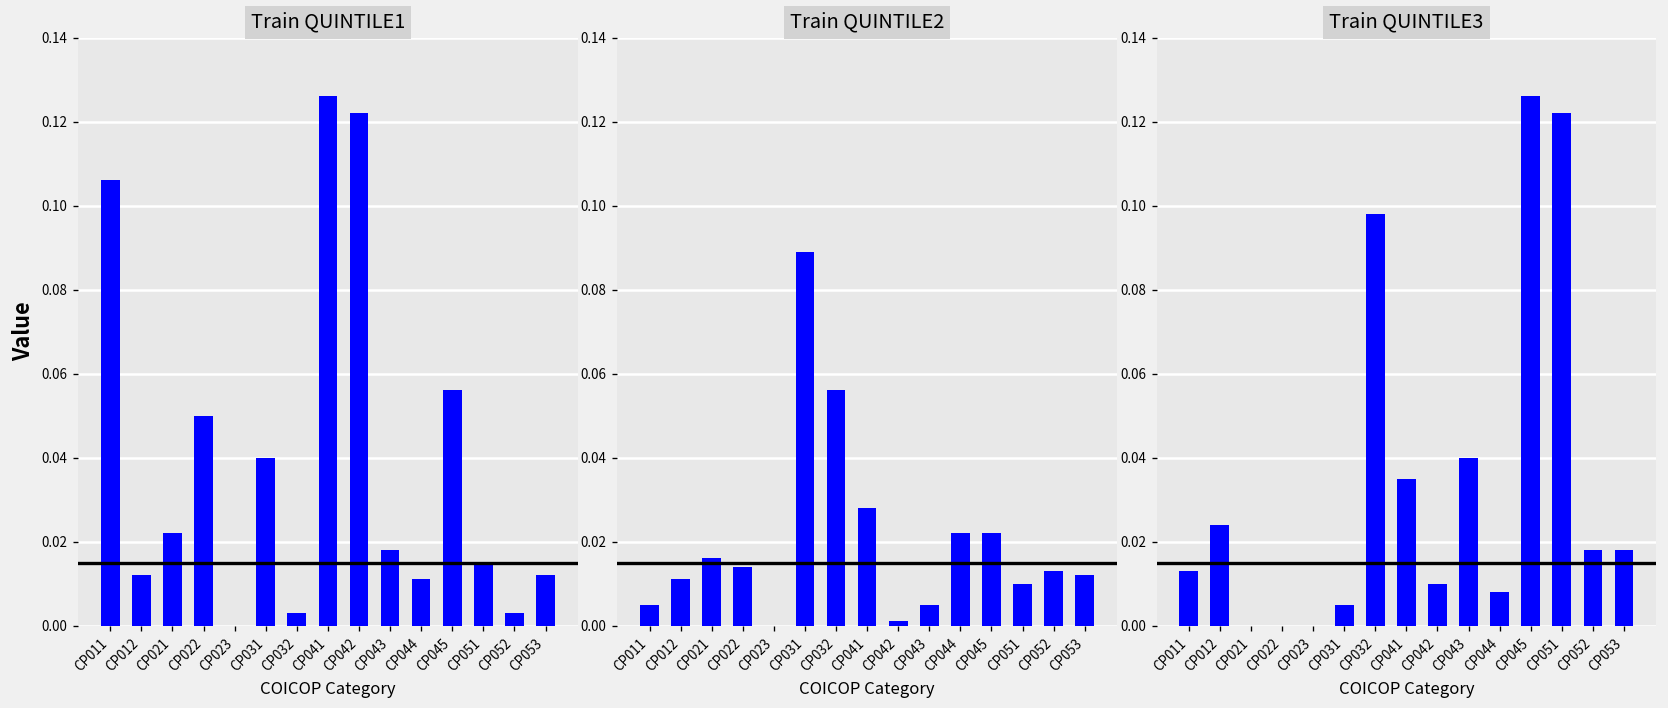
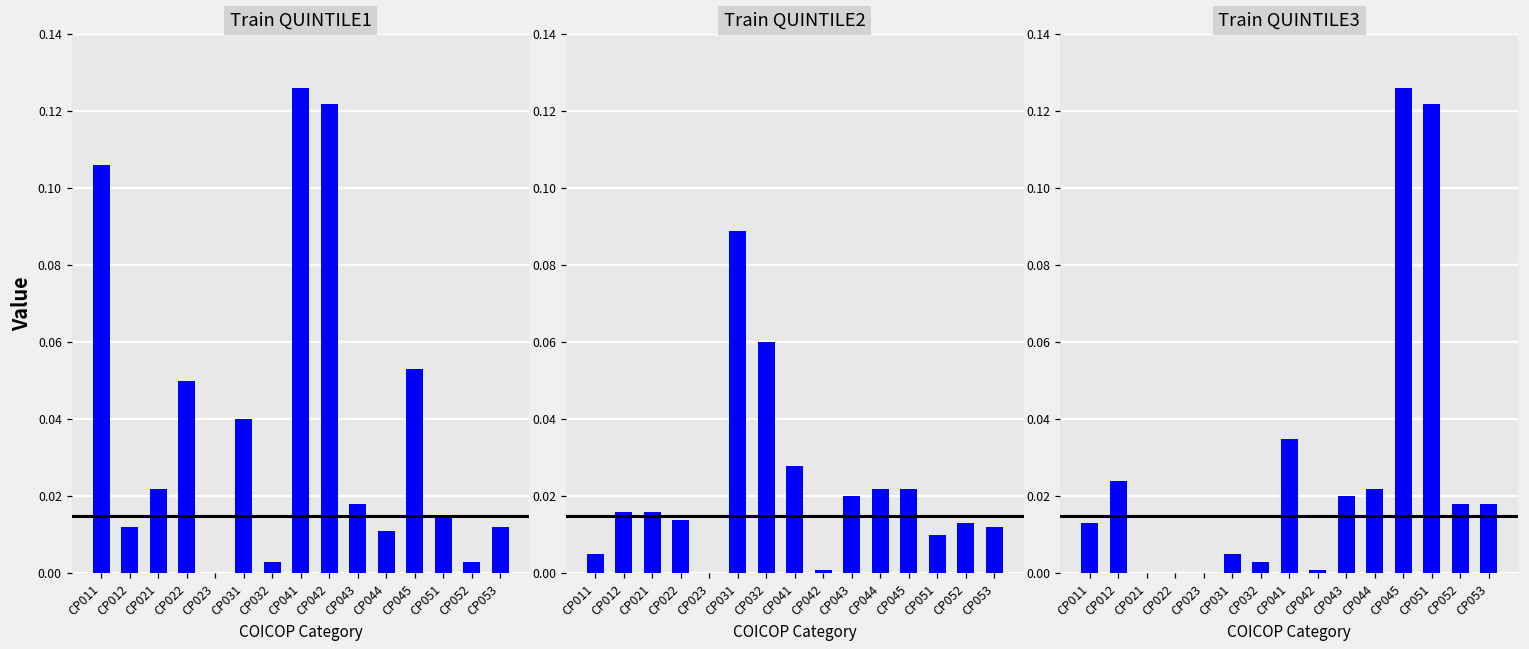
Train QUINTILE1, CP045: 0.056 -> 0.053
Train QUINTILE2, CP012: 0.011 -> 0.016
Train QUINTILE2, CP032: 0.056 -> 0.060
Train QUINTILE2, CP043: 0.005 -> 0.020
Train QUINTILE3, CP032: 0.098 -> 0.003
Train QUINTILE3, CP042: 0.010 -> 0.001
Train QUINTILE3, CP043: 0.04 -> 0.02
Train QUINTILE3, CP044: 0.008 -> 0.022
